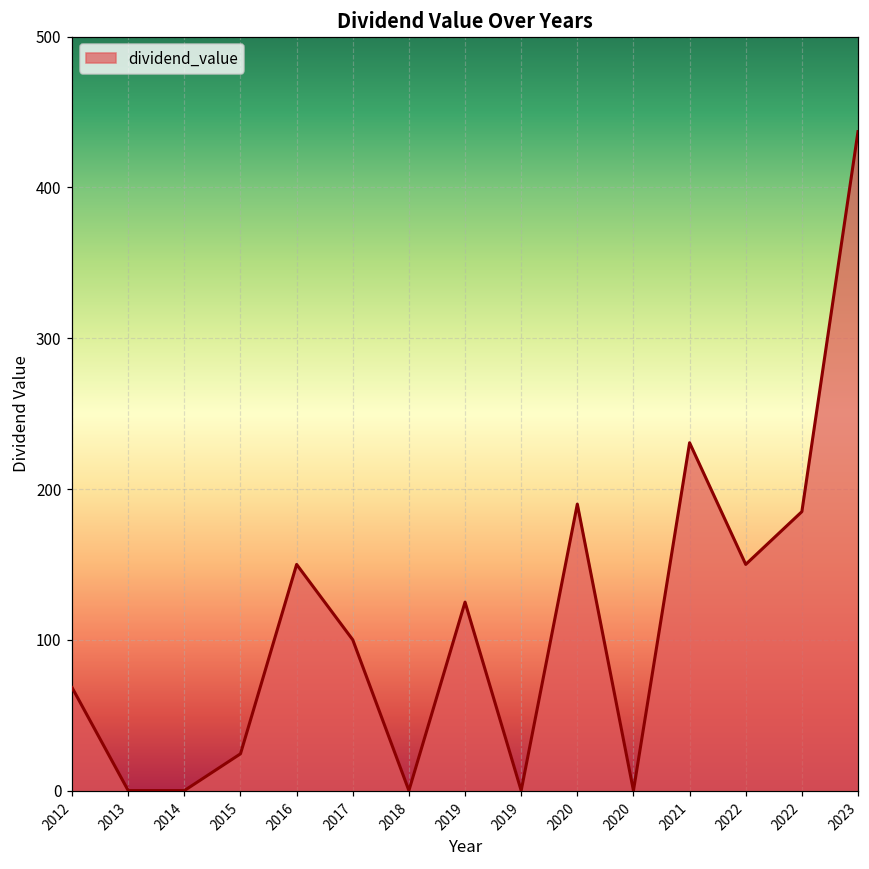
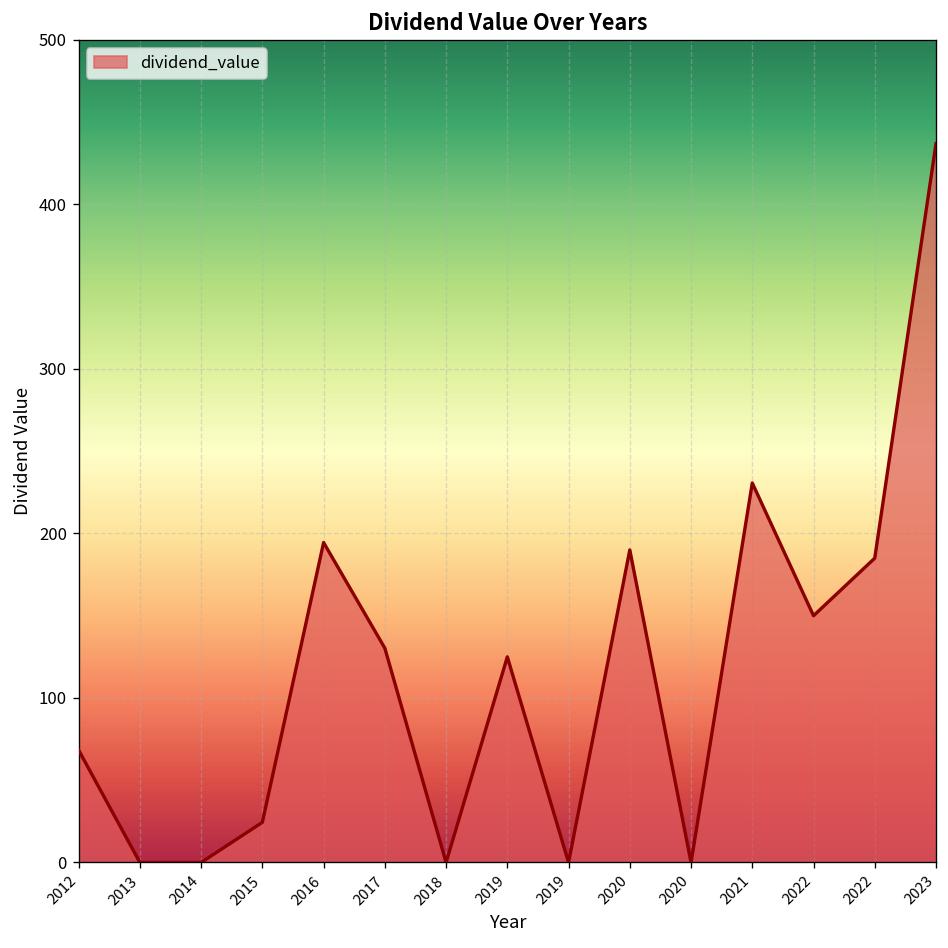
2016: 150 -> 195
2017: 100 -> 130
